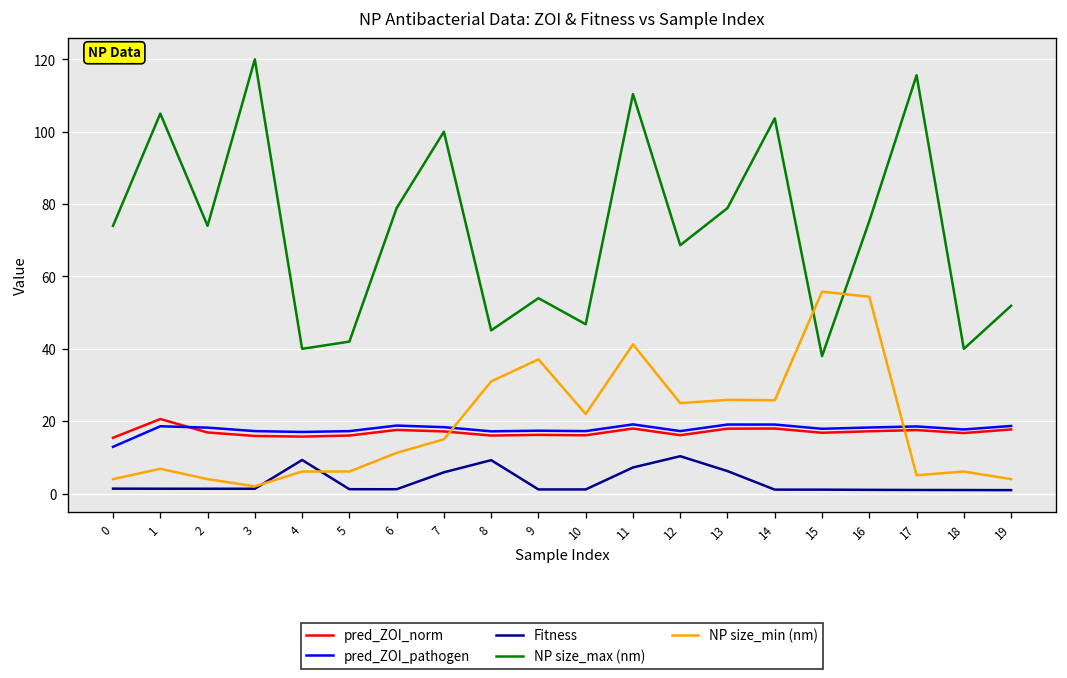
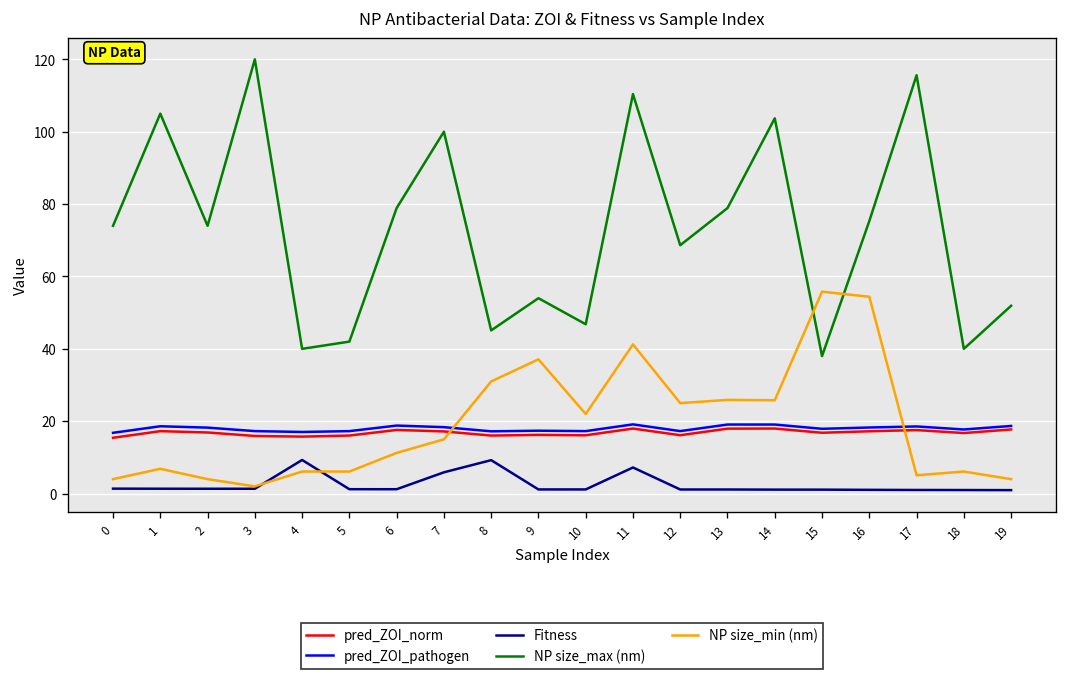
pred_ZOI_pathogen, 0: 13 -> 17
pred_ZOI_norm, 1: 21 -> 17
Fitness, 12: 10 -> 1
Fitness, 13: 6 -> 1
